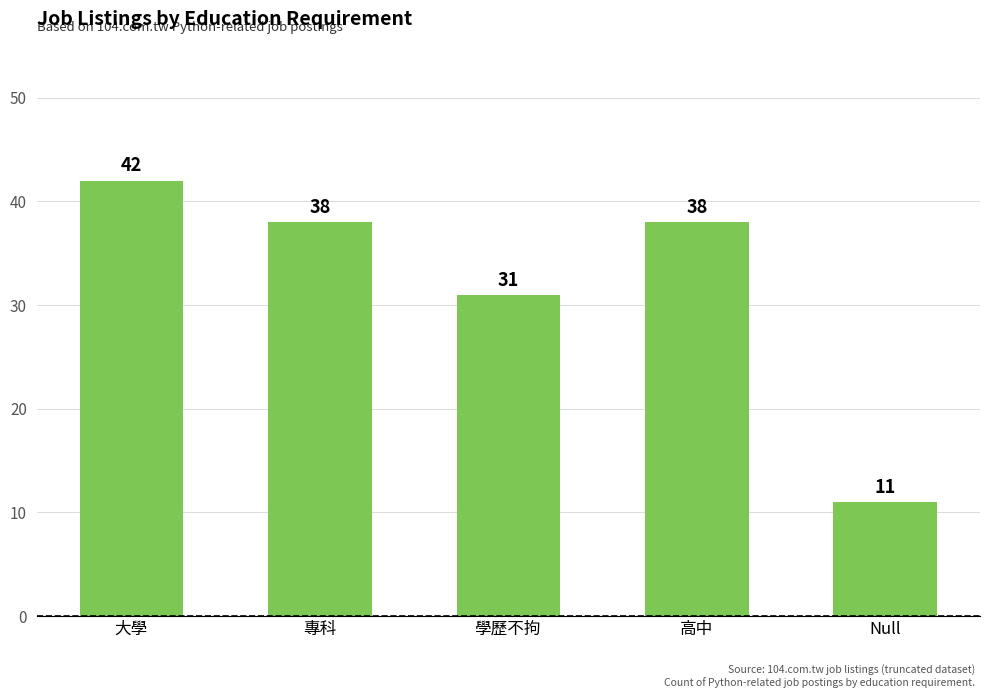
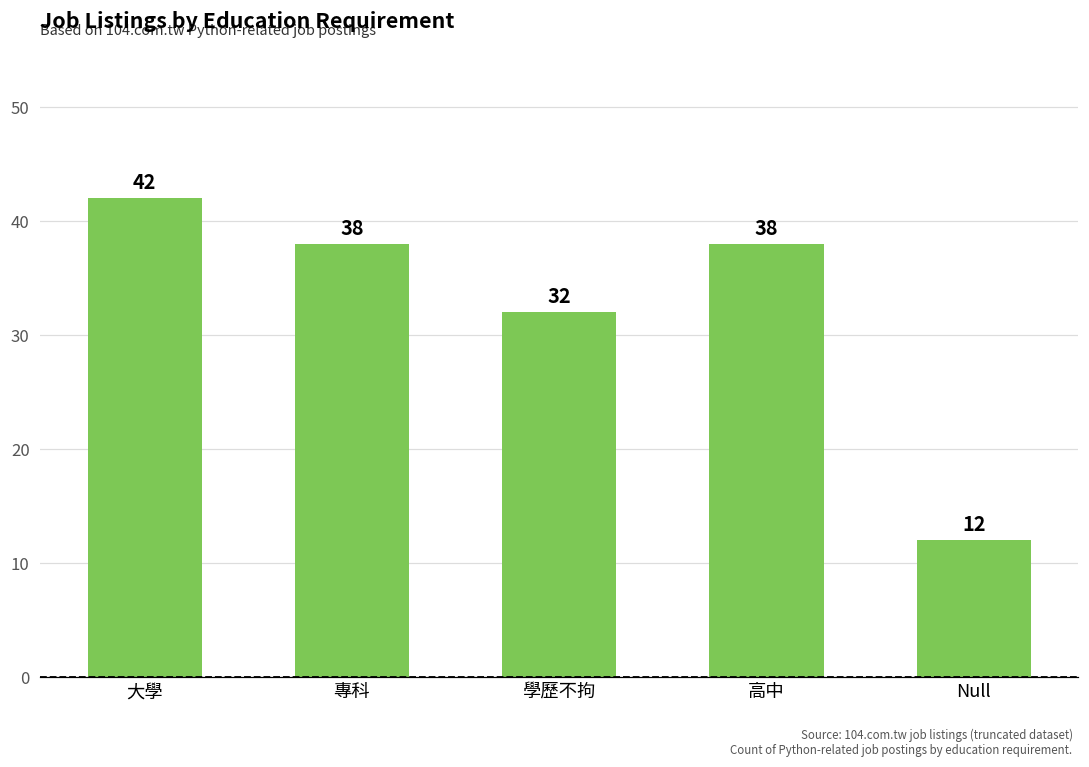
學歷不拘: 31 -> 32
Null: 11 -> 12
